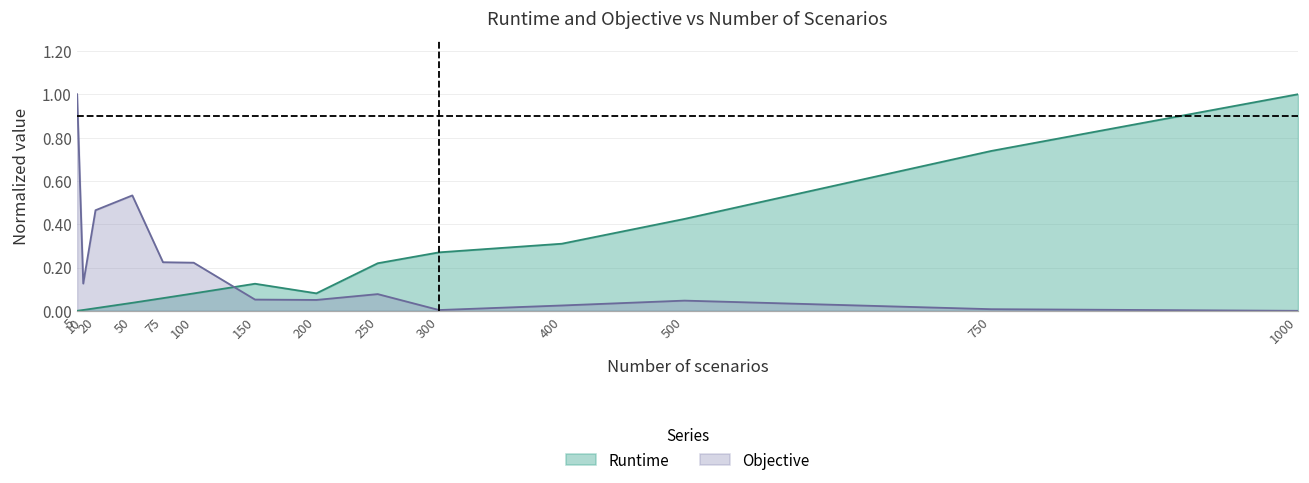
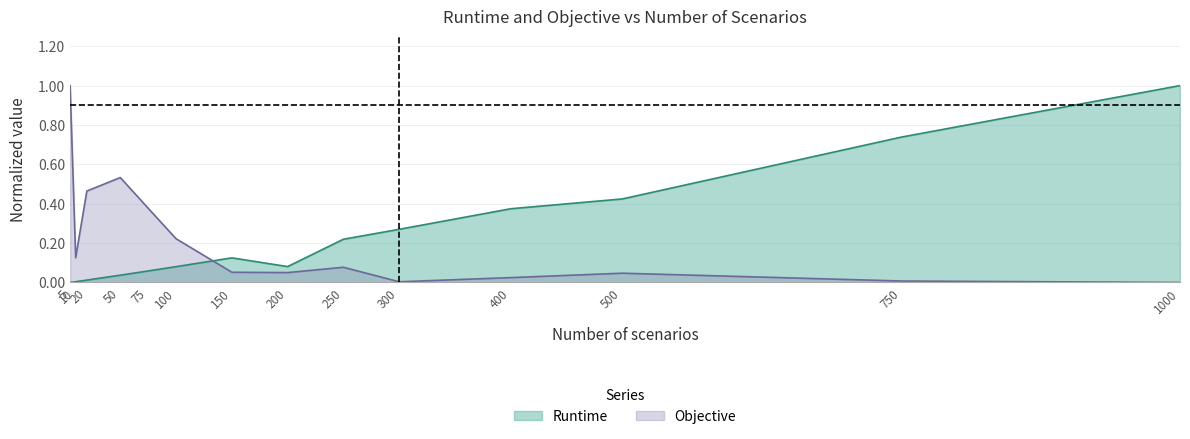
Objective, 75: 0.22 -> 0.38
Runtime, 400: 0.31 -> 0.37
